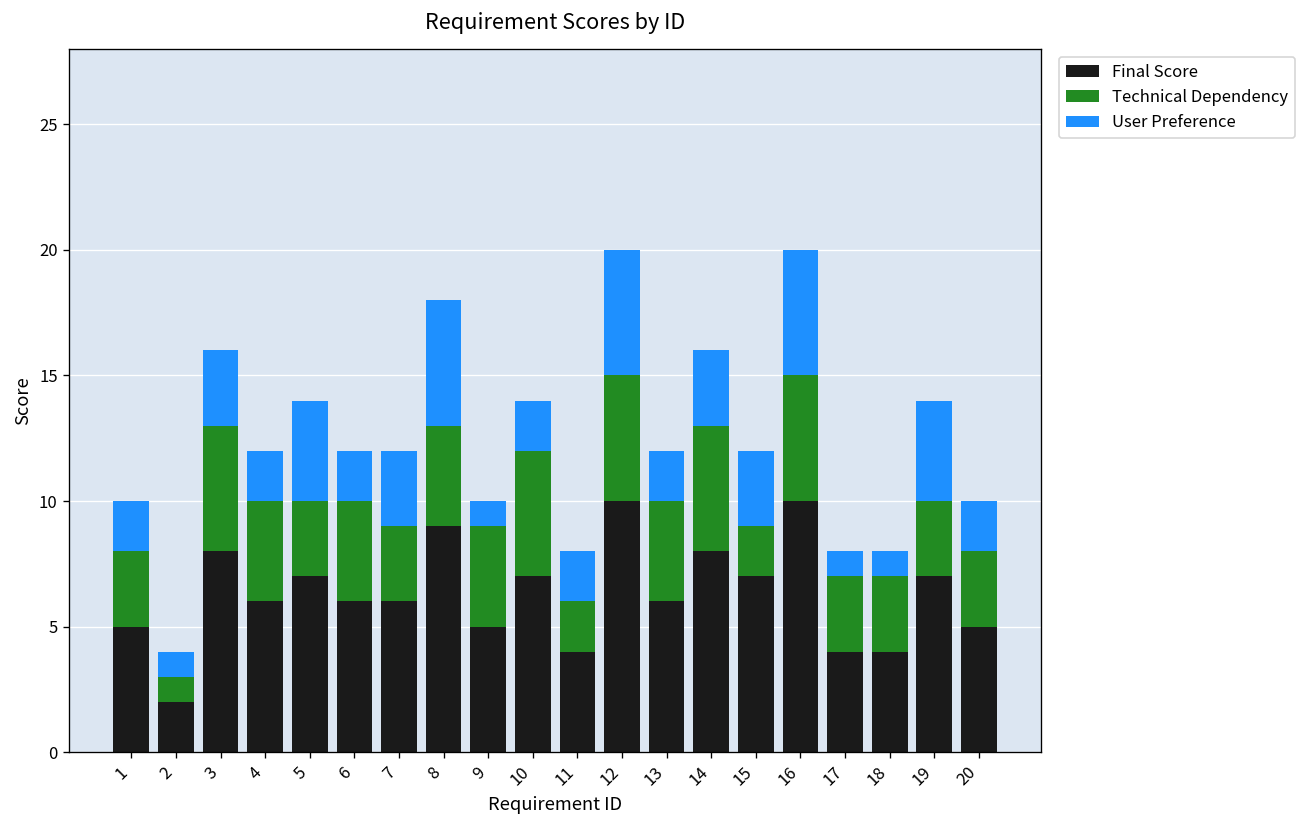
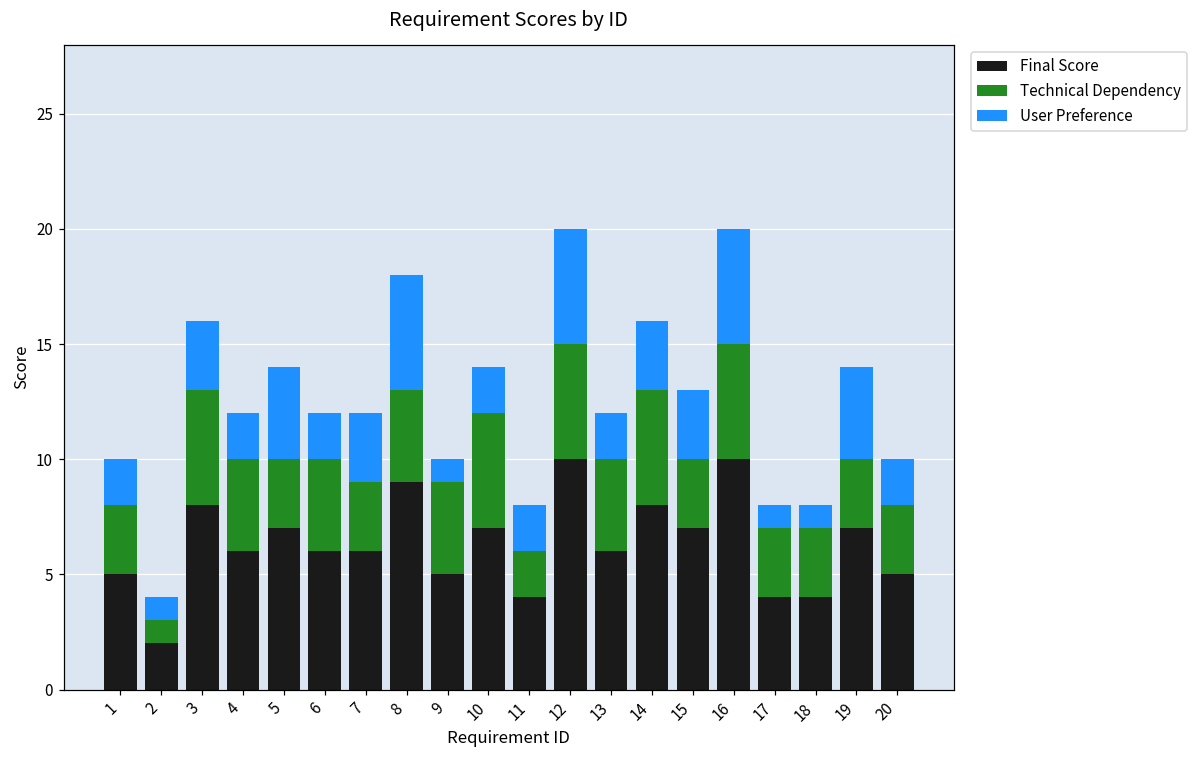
Technical Dependency, 15: 2 -> 3
